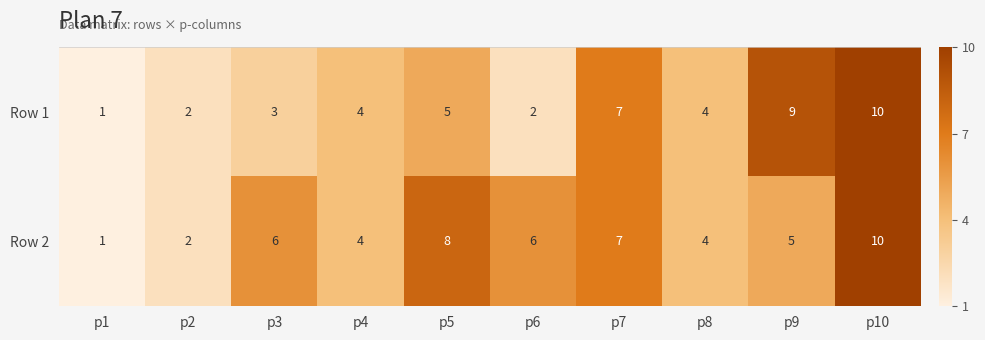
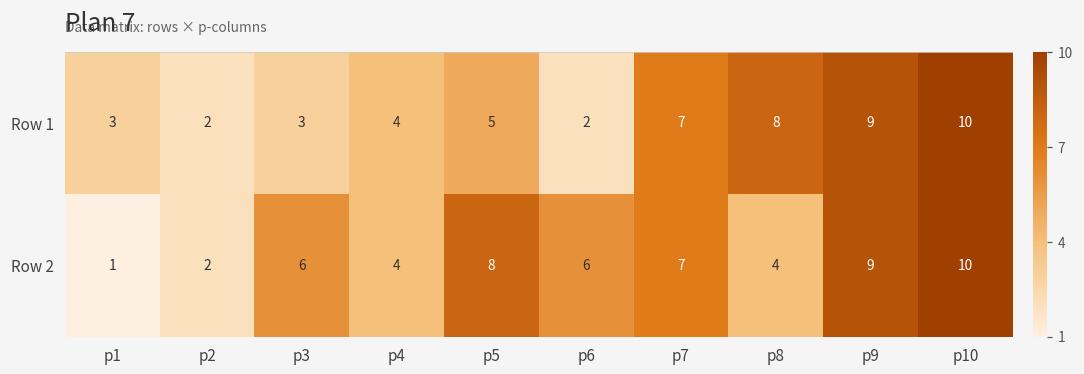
Row 1, p1: 1 -> 3
Row 1, p8: 4 -> 8
Row 2, p9: 5 -> 9
